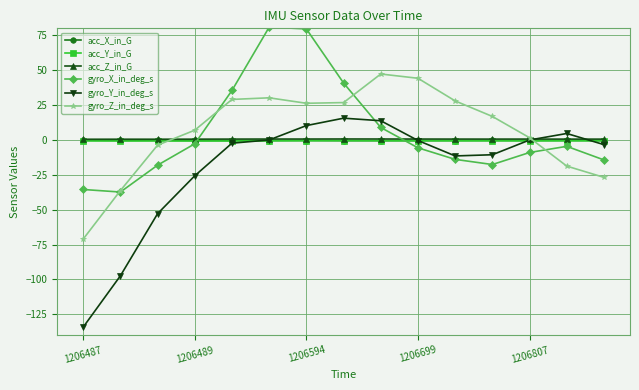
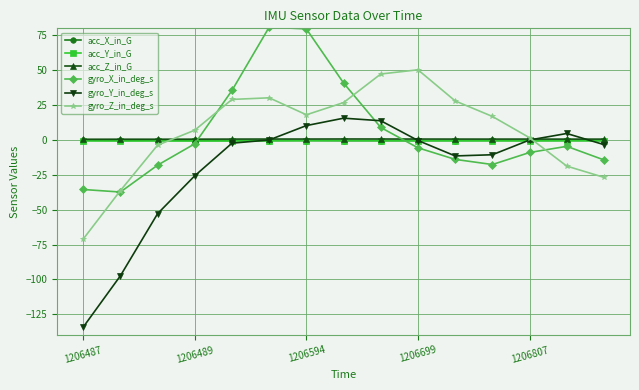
gyro_Z_in_deg_s, 1206594: 26 -> 18
gyro_Z_in_deg_s, 1206699: 44 -> 50
